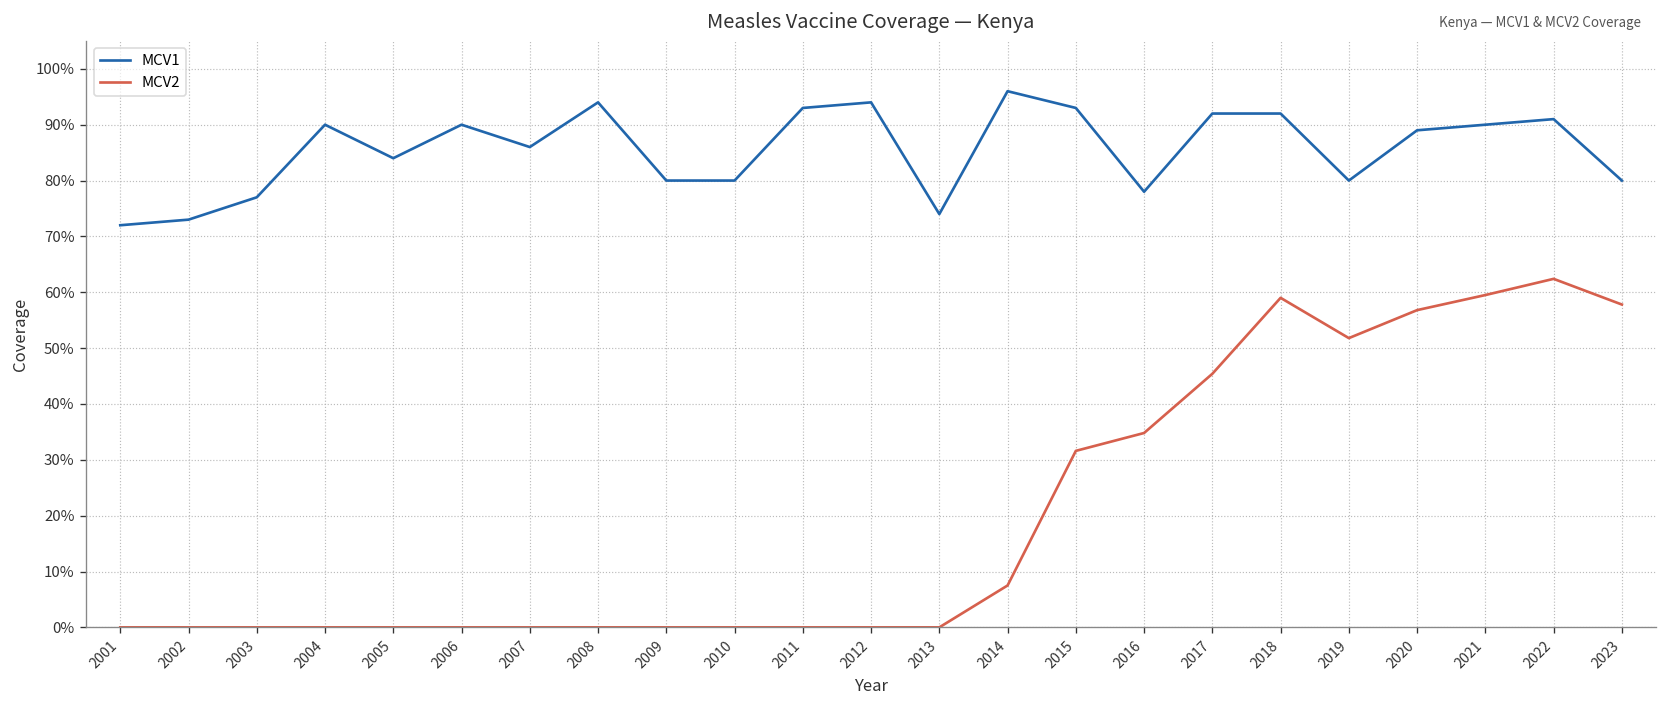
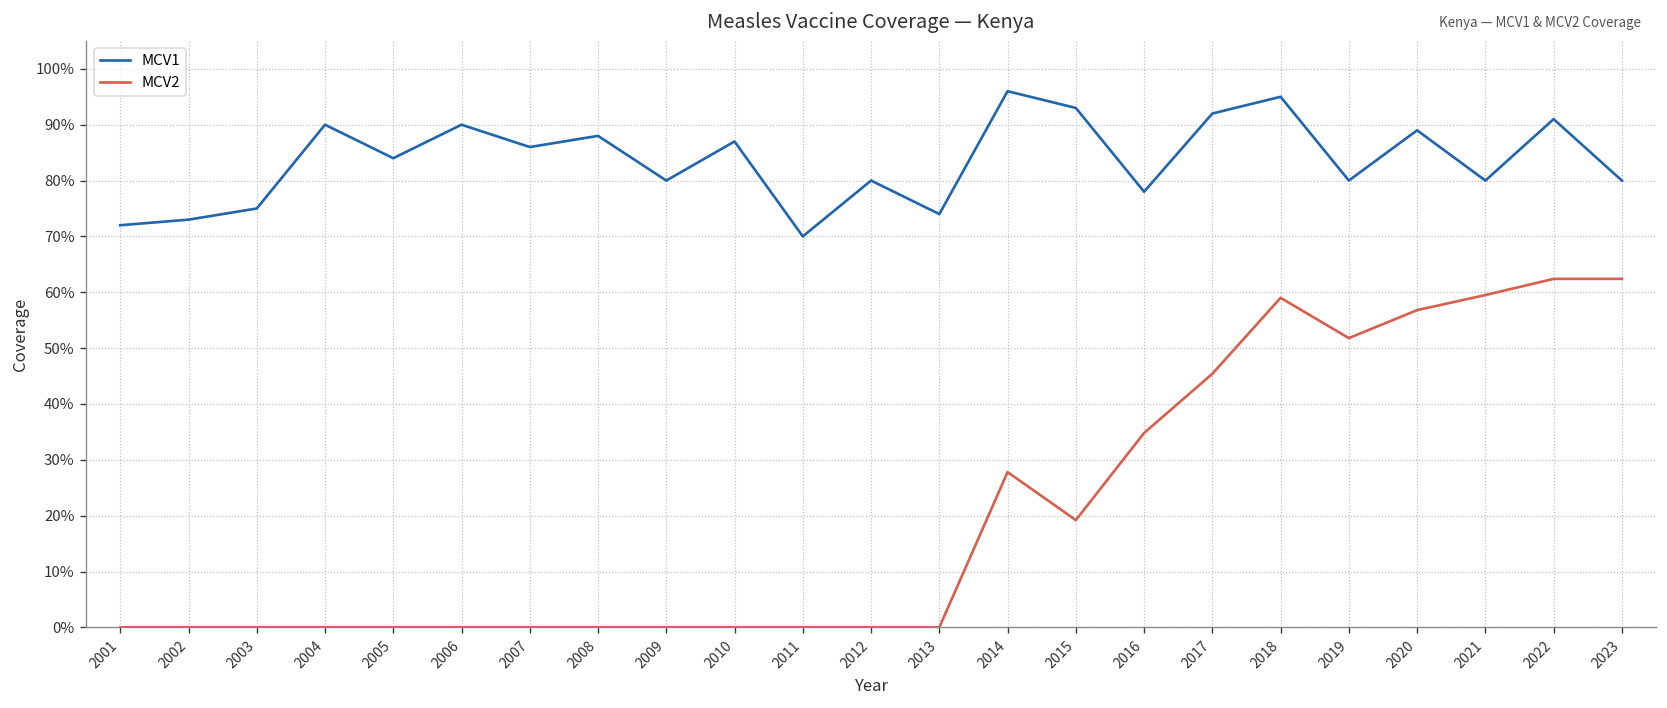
MCV1, 2003: 77% -> 75%
MCV1, 2008: 94% -> 88%
MCV1, 2010: 80% -> 87%
MCV1, 2011: 93% -> 70%
MCV1, 2012: 94% -> 80%
MCV2, 2014: 8% -> 28%
MCV2, 2015: 32% -> 19%
MCV1, 2018: 92% -> 95%
MCV1, 2021: 90% -> 80%
MCV2, 2023: 58% -> 62%
